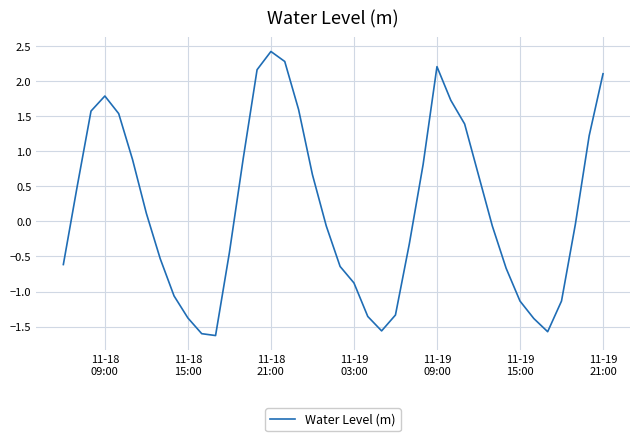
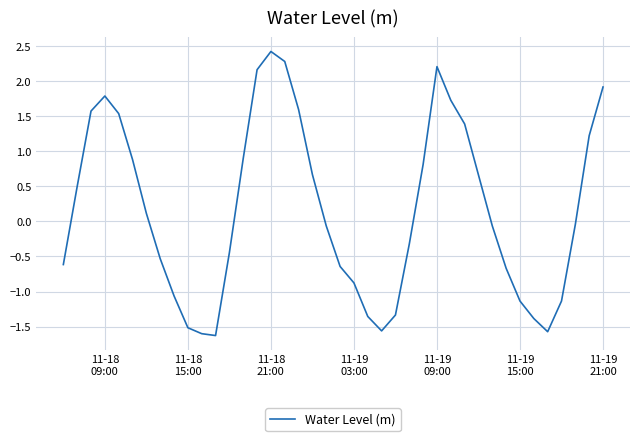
11-18 15:00: -1.4 -> -1.5
11-19 21:00: 2.1 -> 1.9
